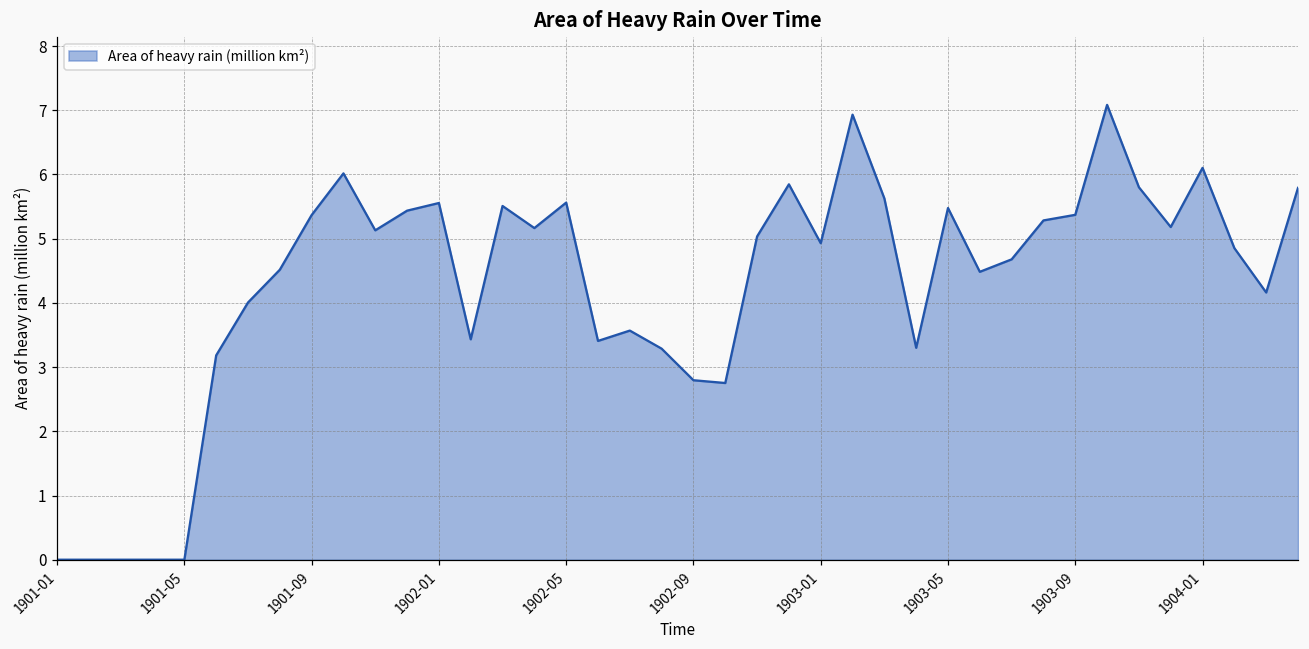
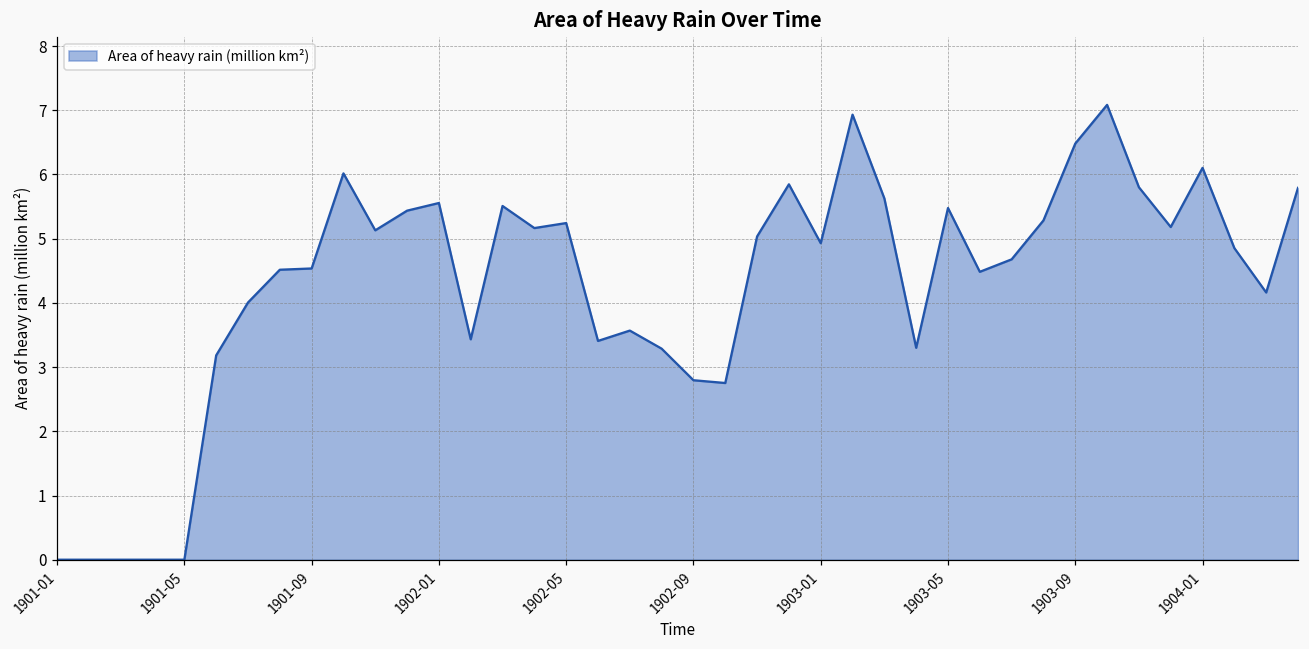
1901-09: 5.4 -> 4.5
1902-05: 5.6 -> 5.2
1903-09: 5.4 -> 6.5
